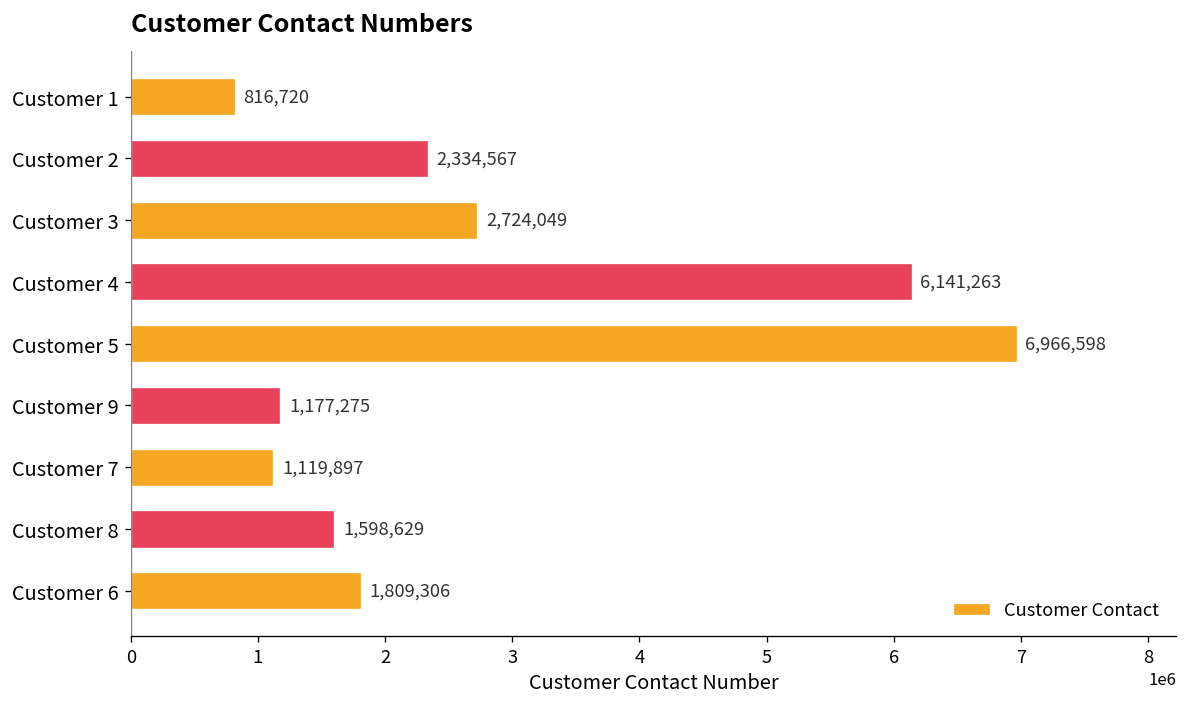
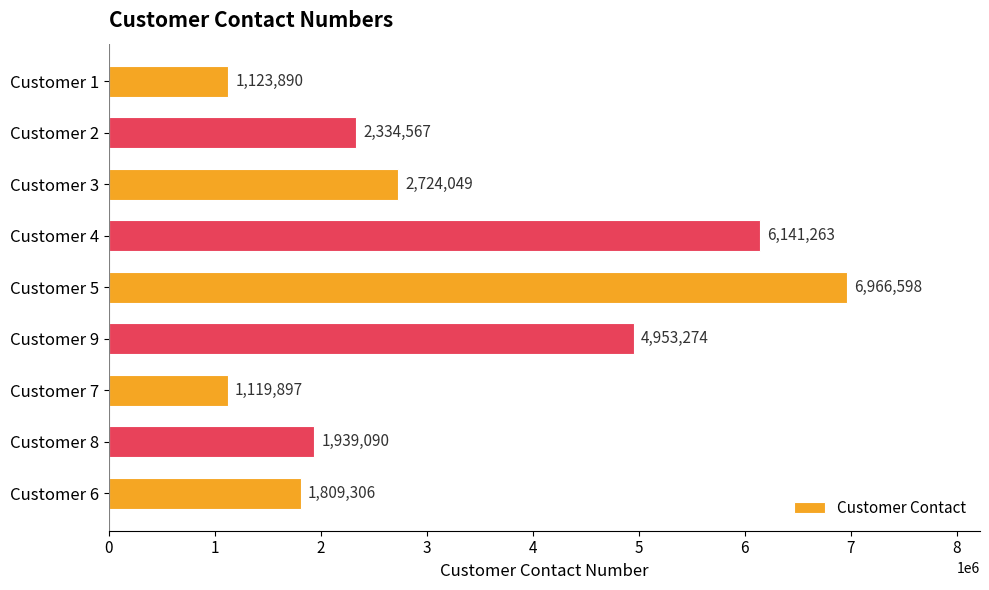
Customer 1: 816,720 -> 1,123,890
Customer 9: 1,177,275 -> 4,953,274
Customer 8: 1,598,629 -> 1,939,090
